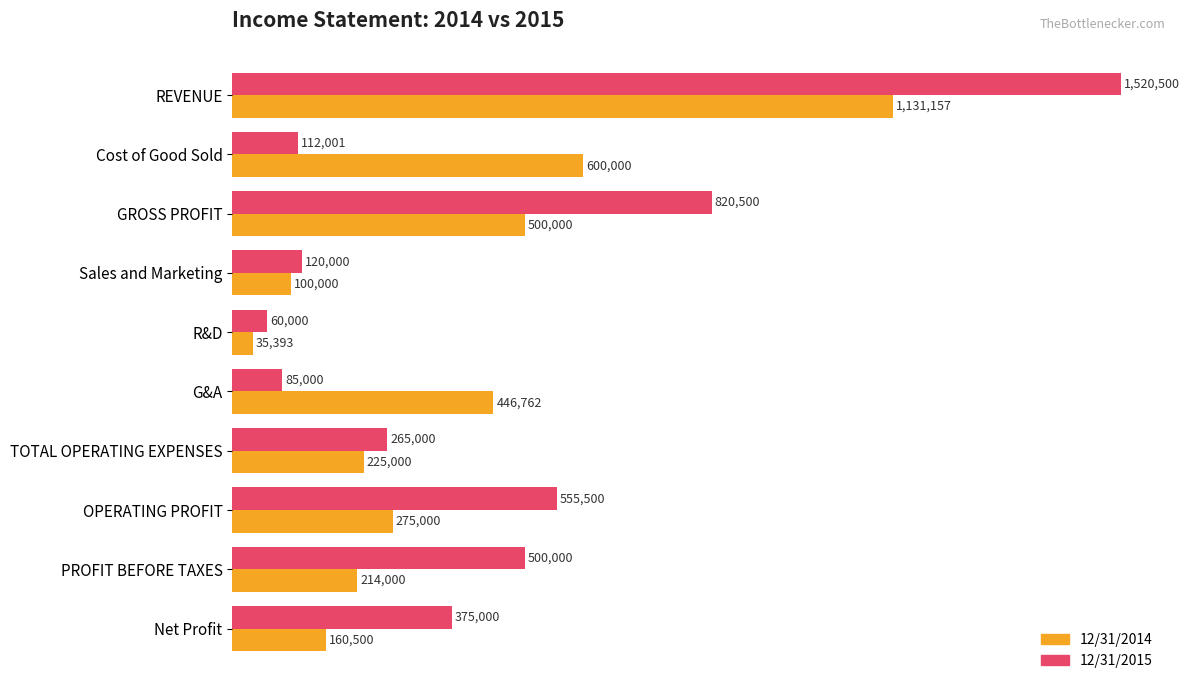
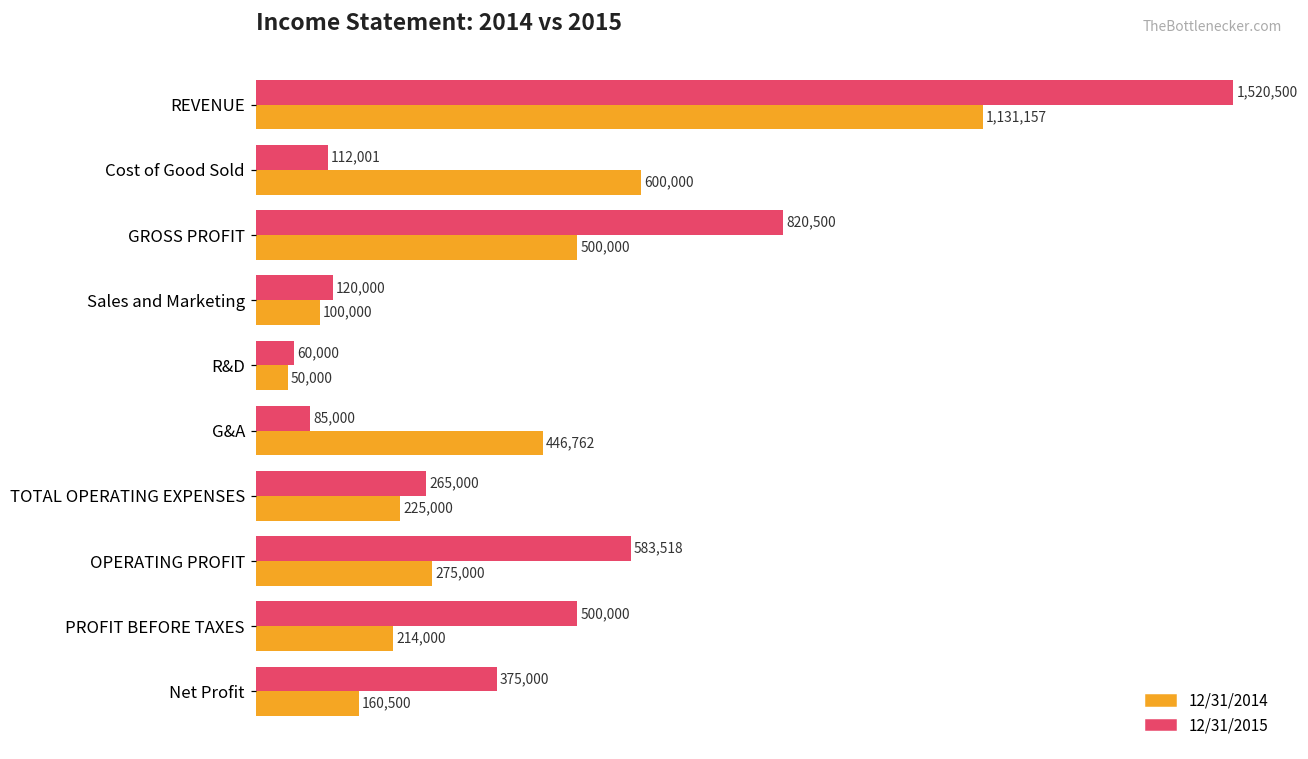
12/31/2014, R&D: 35,393 -> 50,000
12/31/2015, OPERATING PROFIT: 555,500 -> 583,518
